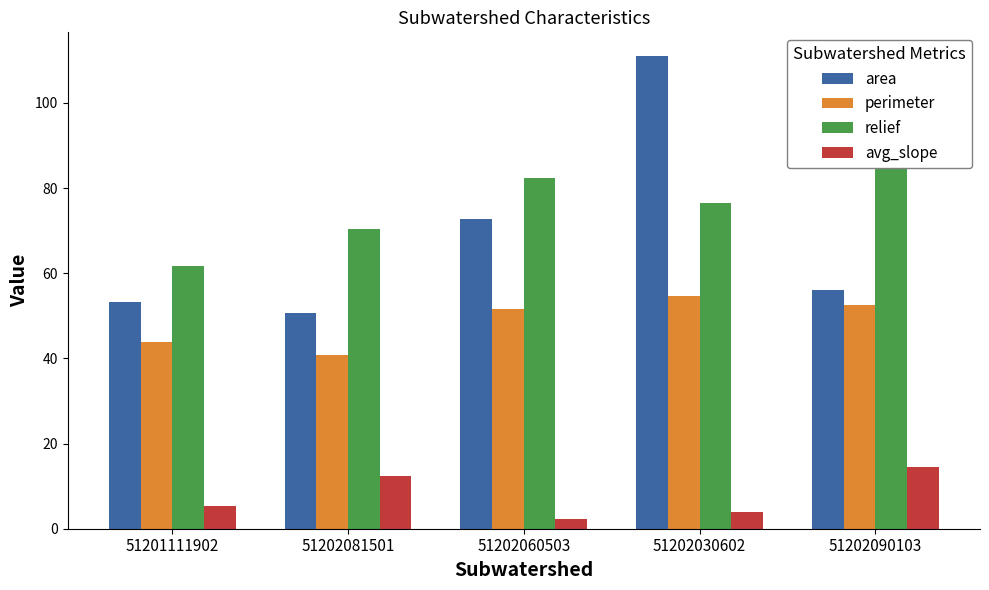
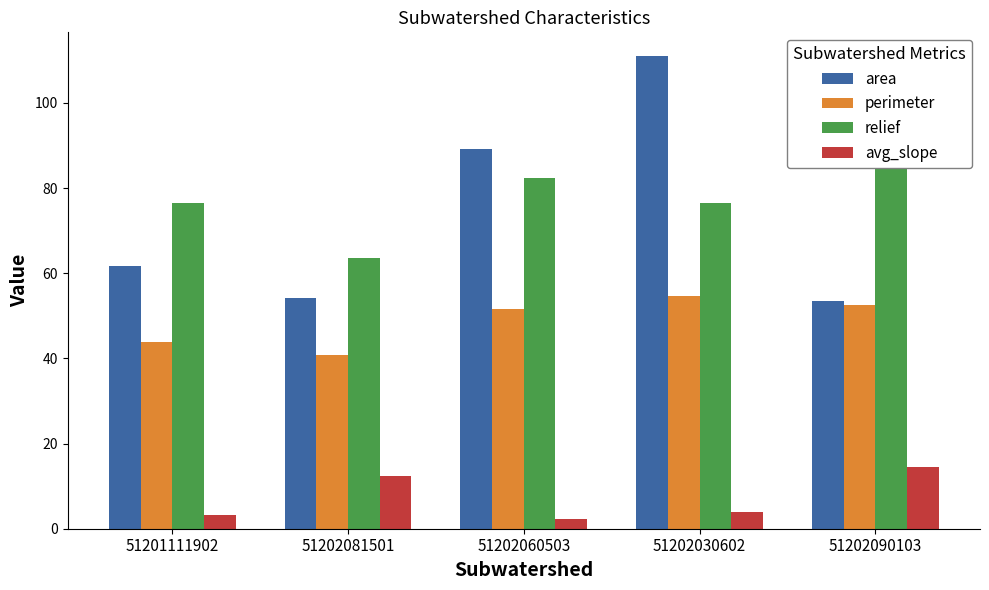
area, 51201111902: 53 -> 62
relief, 51201111902: 62 -> 76
avg_slope, 51201111902: 5 -> 3
area, 51202081501: 51 -> 54
relief, 51202081501: 70 -> 63
area, 51202060503: 73 -> 89
area, 51202090103: 56 -> 53
